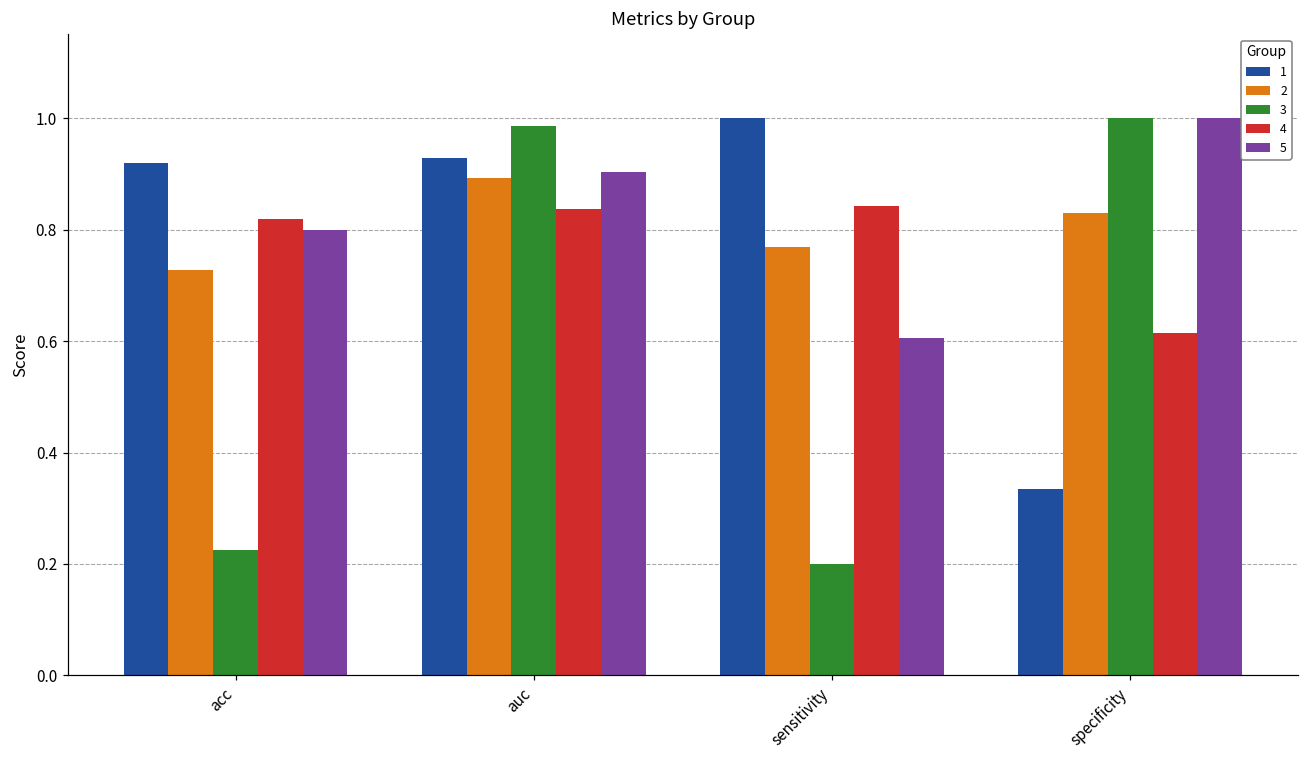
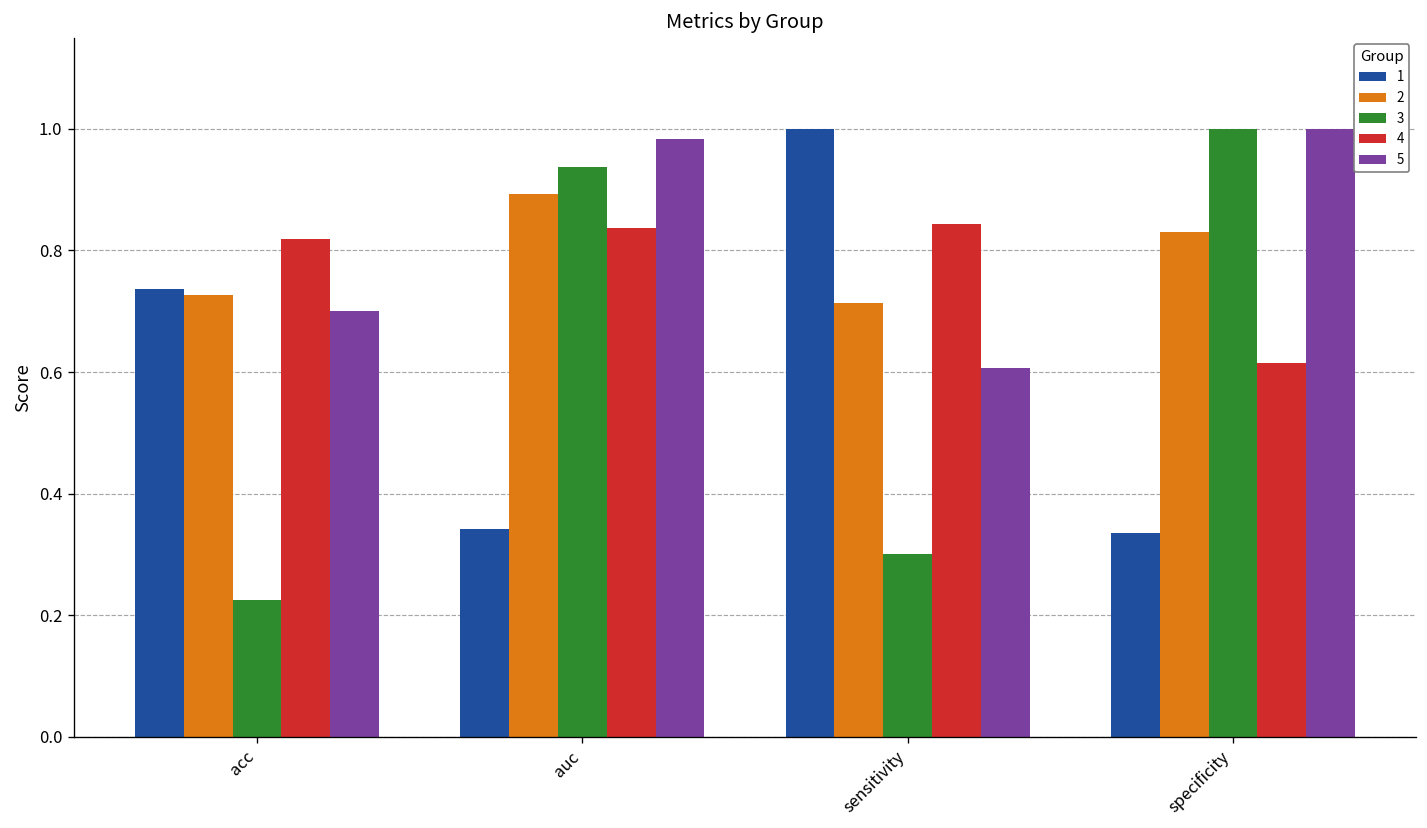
1, acc: 0.92 -> 0.74
5, acc: 0.8 -> 0.7
1, auc: 0.93 -> 0.34
3, auc: 0.99 -> 0.94
5, auc: 0.90 -> 0.98
2, sensitivity: 0.77 -> 0.71
3, sensitivity: 0.2 -> 0.3
